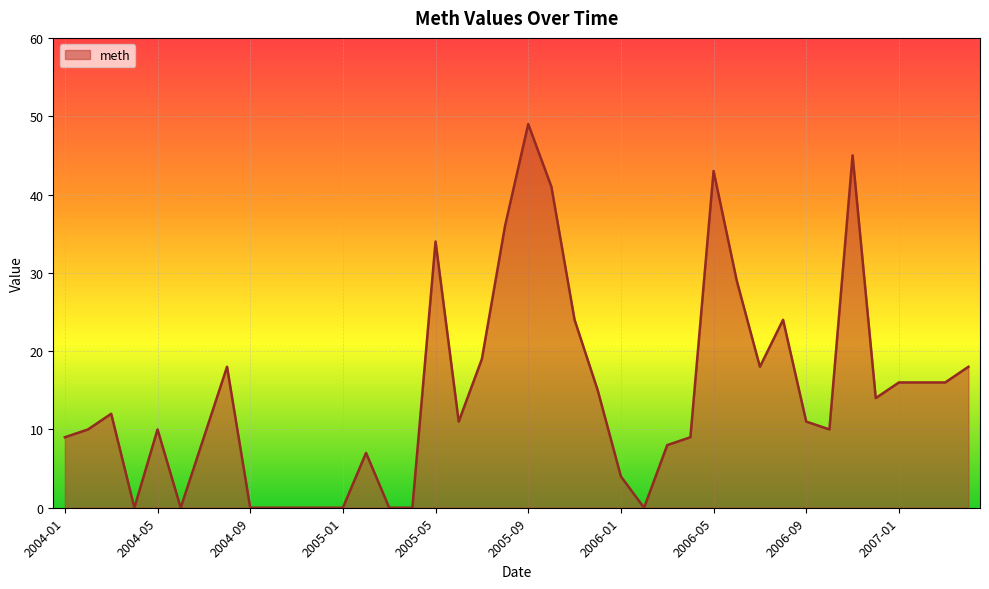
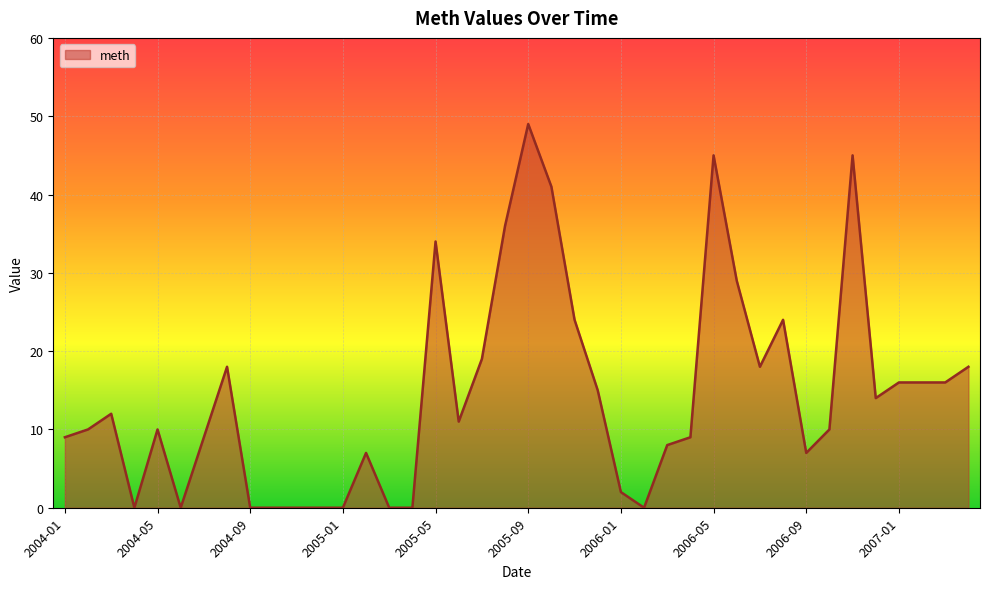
2006-01: 4 -> 2
2006-05: 43 -> 45
2006-09: 11 -> 7
